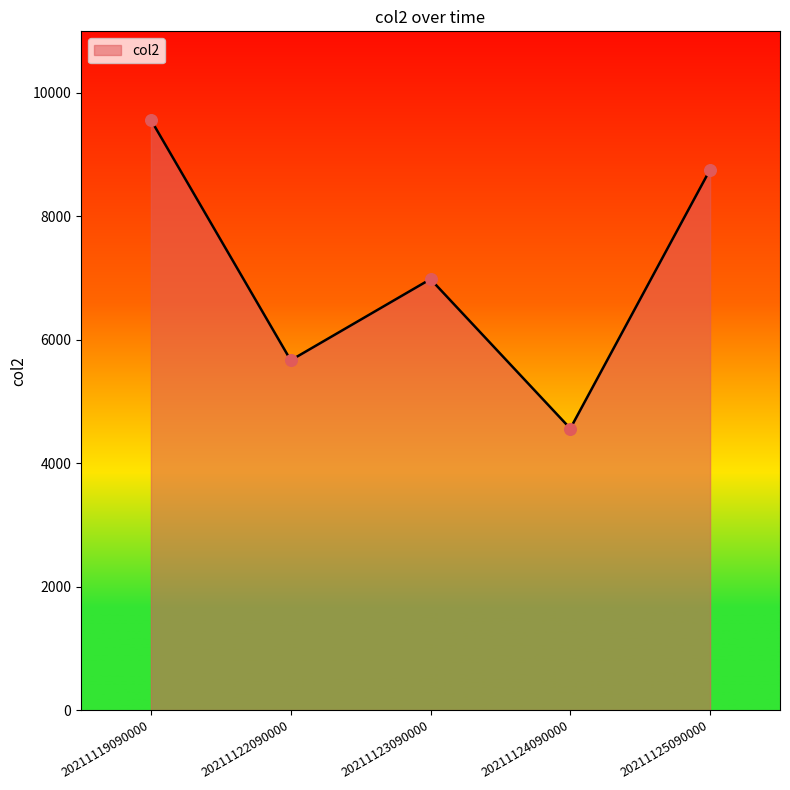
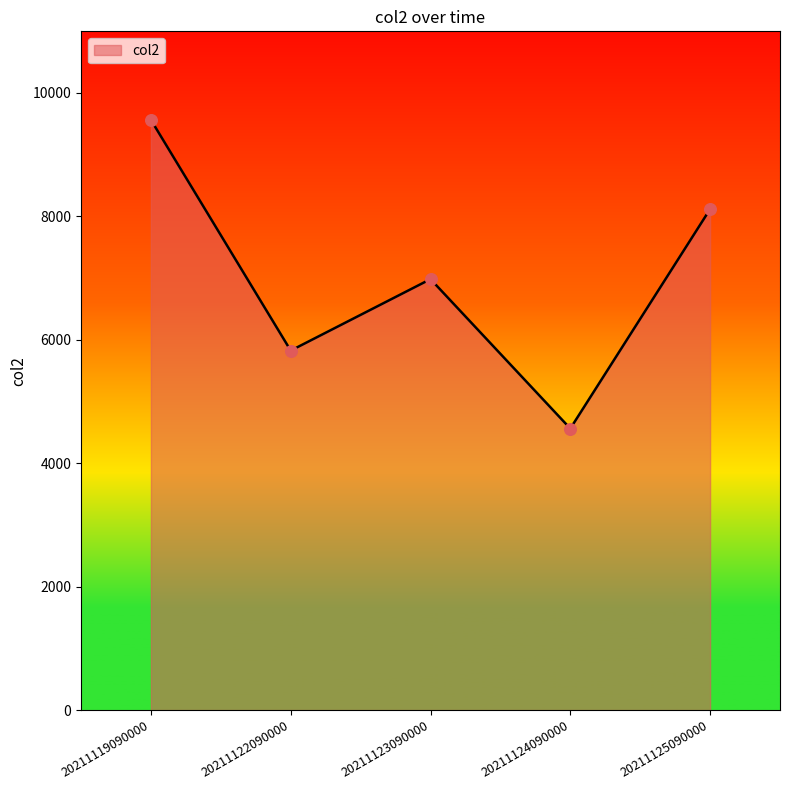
20211122090000: 5700 -> 5800
20211125090000: 8800 -> 8100
